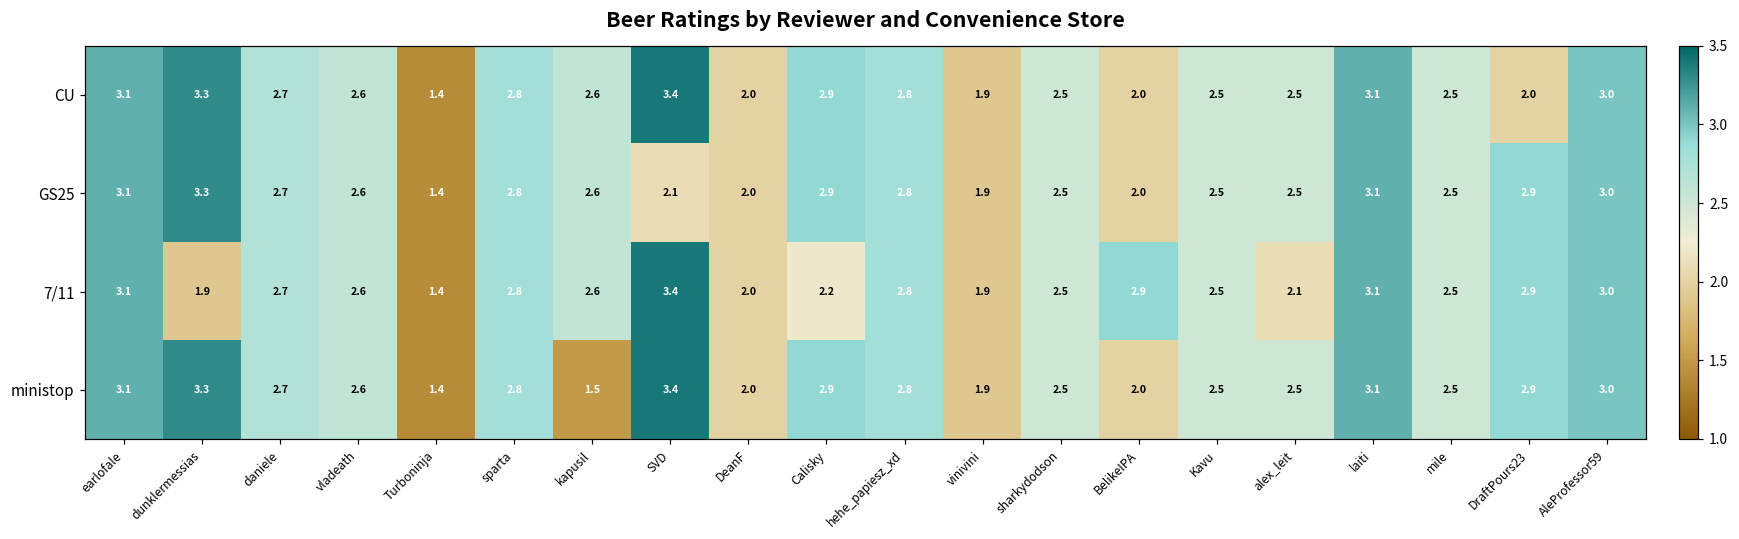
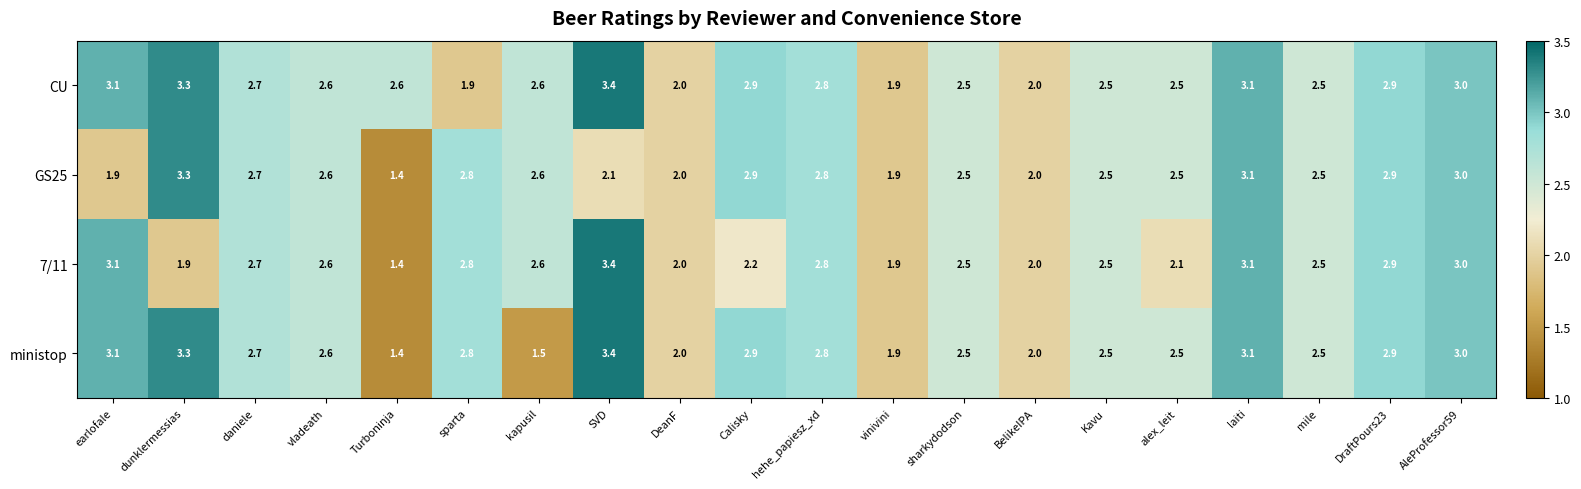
CU, Turboninja: 1.4 -> 2.6
CU, sparta: 2.8 -> 1.9
CU, DraftPours23: 2.0 -> 2.9
GS25, earlofale: 3.1 -> 1.9
7/11, BelikeIPA: 2.9 -> 2.0
